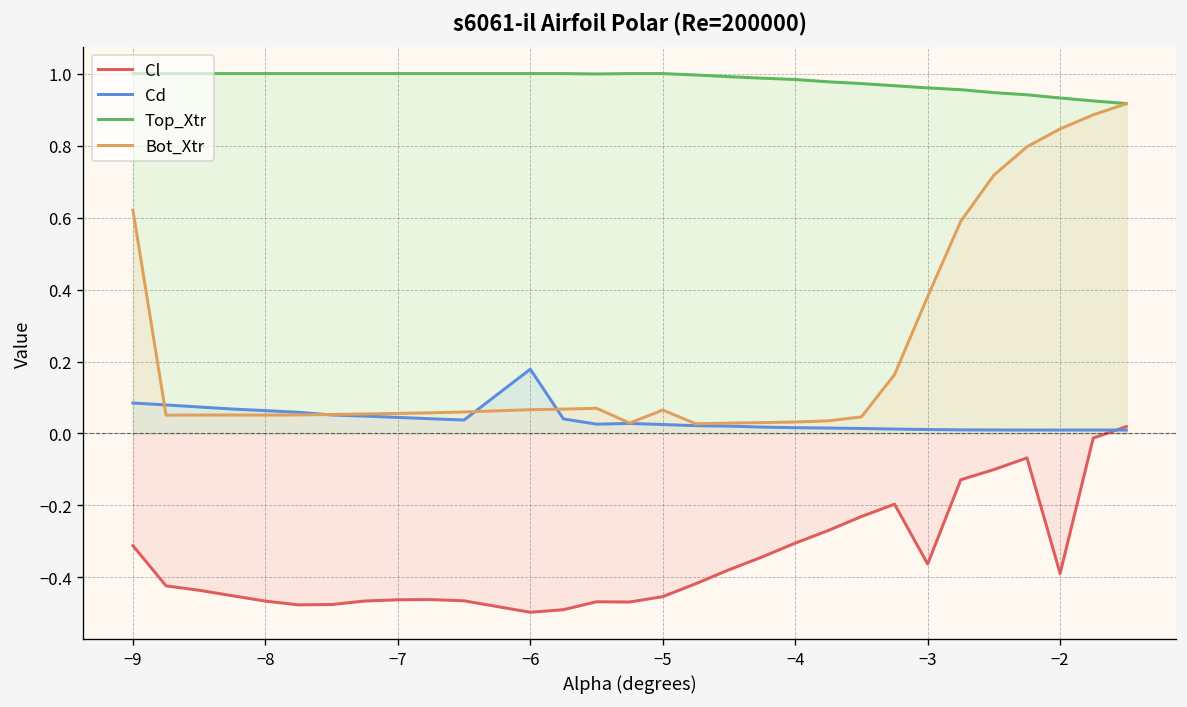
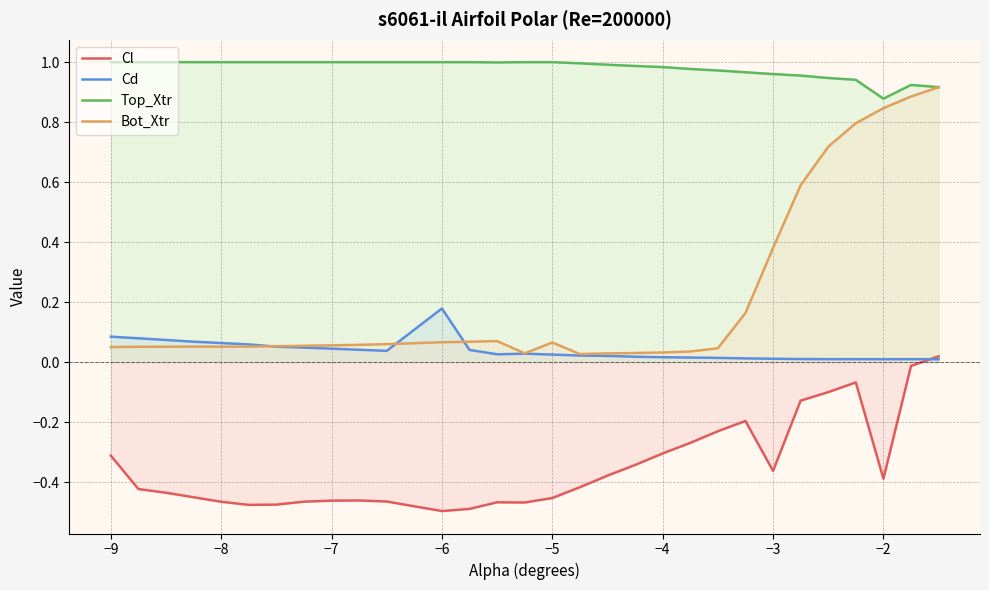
Bot_Xtr, −9: 0.62 -> 0.05
Top_Xtr, −2: 0.93 -> 0.88
